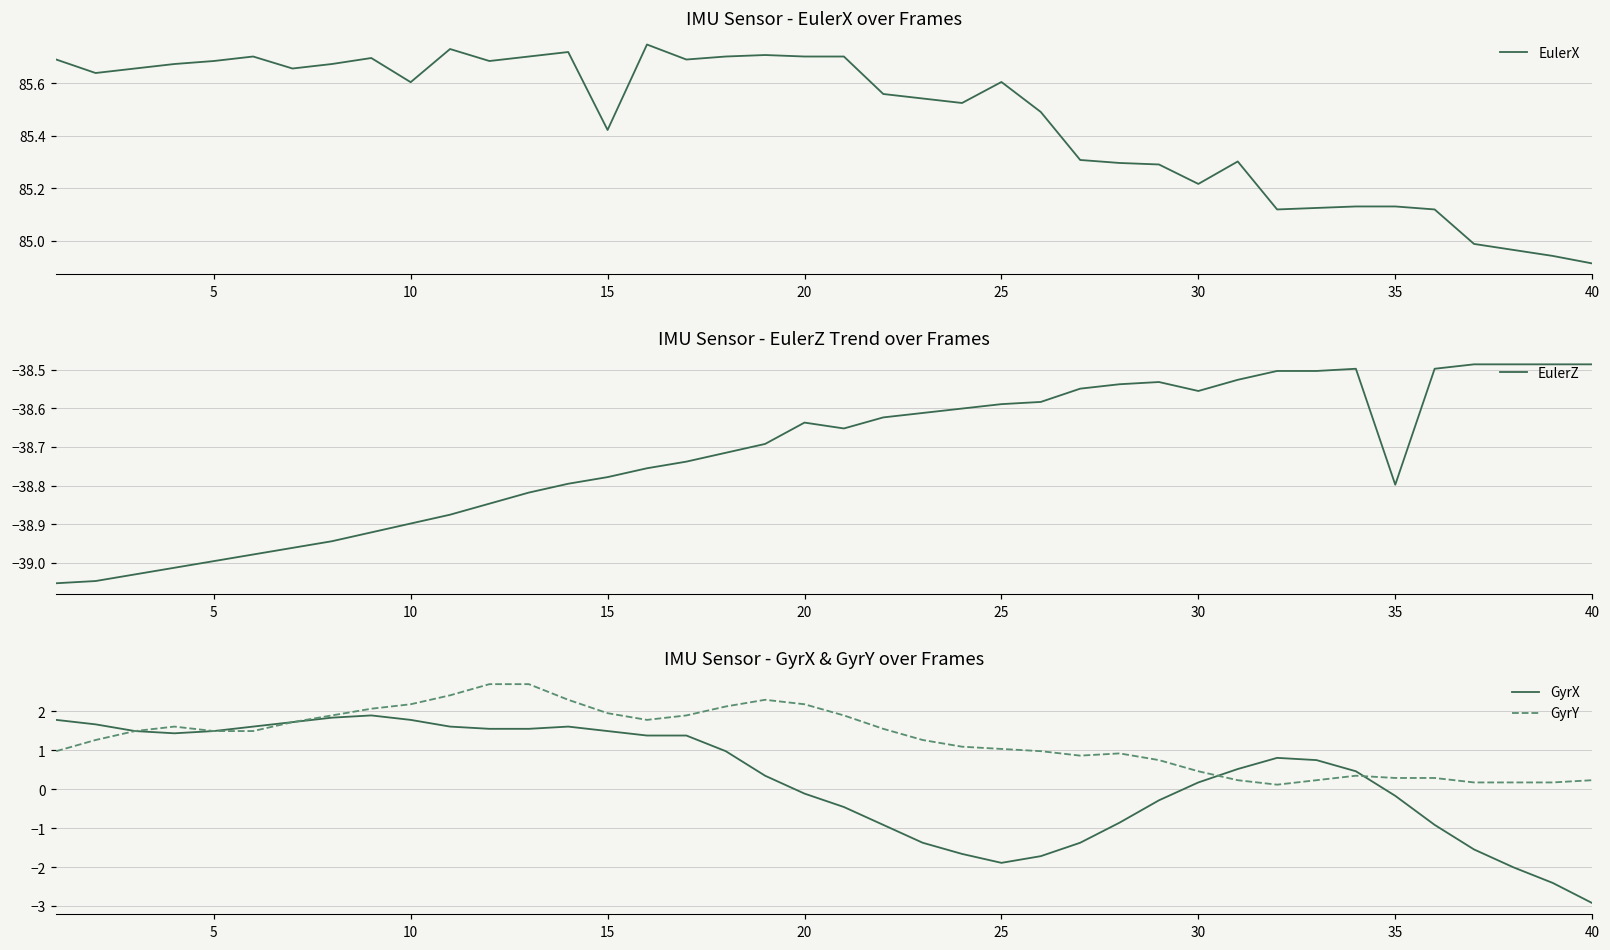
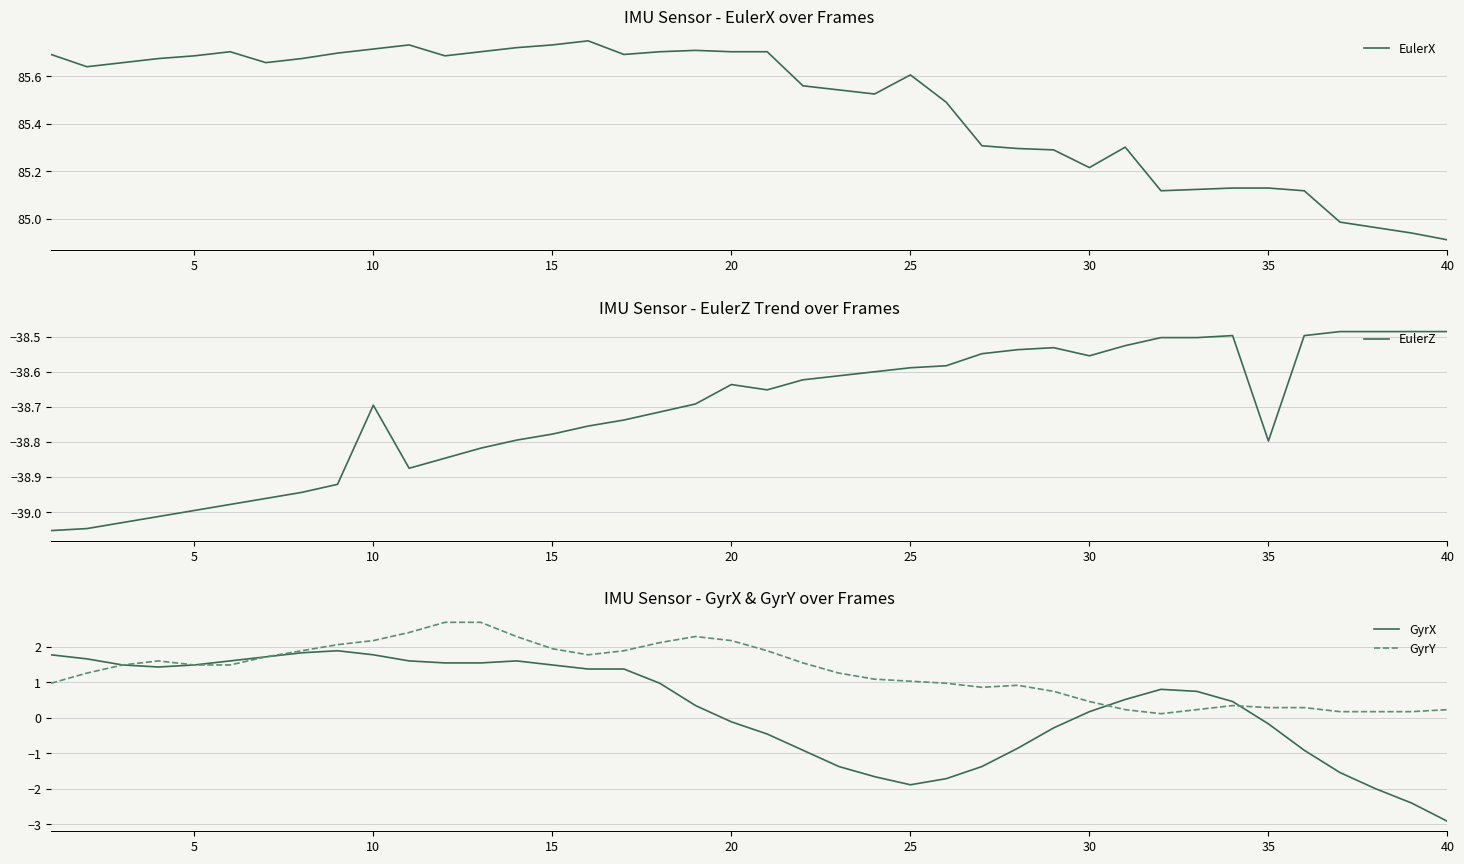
IMU Sensor - EulerX over Frames, 10: 85.61 -> 85.71
IMU Sensor - EulerX over Frames, 15: 85.42 -> 85.73
IMU Sensor - EulerZ Trend over Frames, 10: -38.90 -> -38.70
